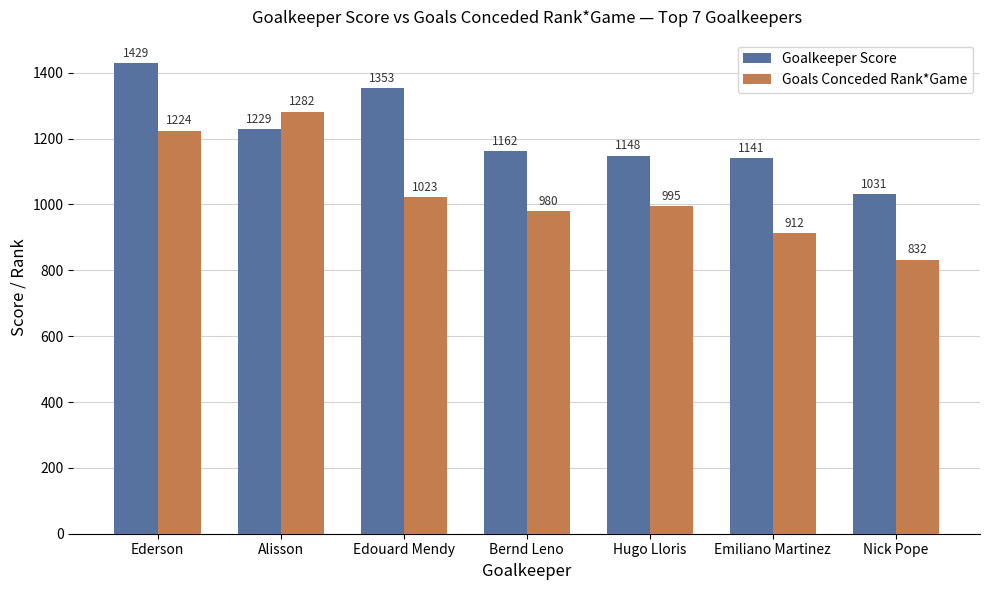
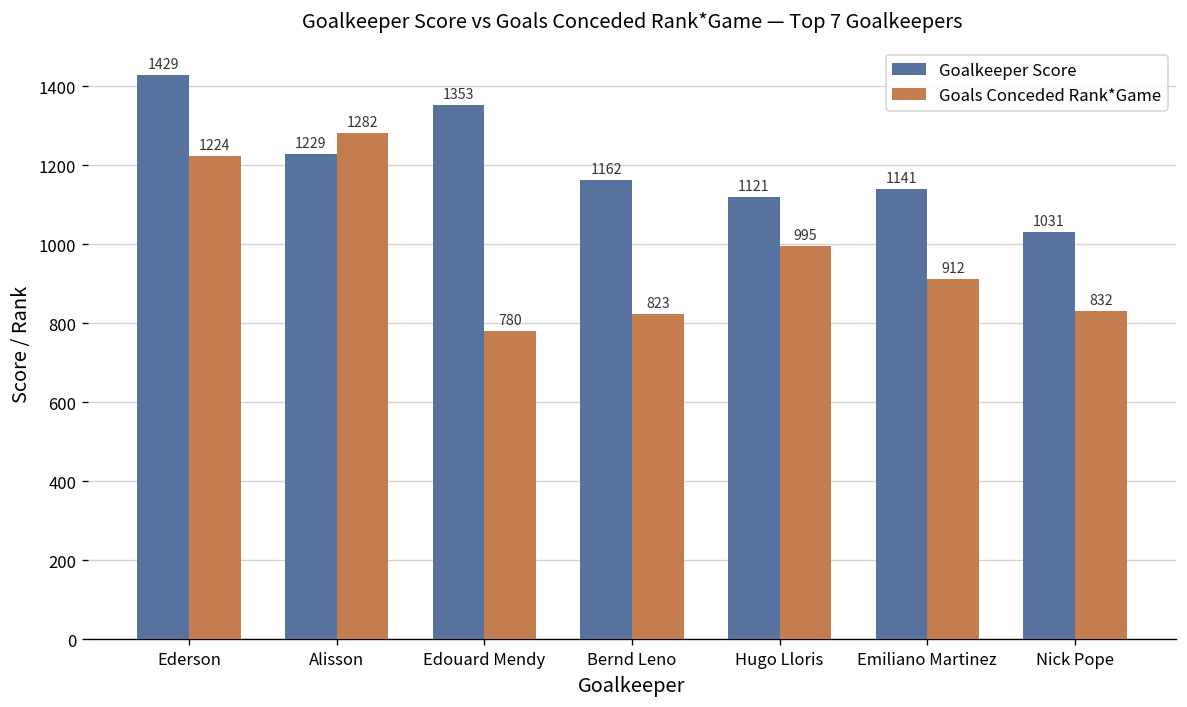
Goals Conceded Rank*Game, Edouard Mendy: 1023 -> 780
Goals Conceded Rank*Game, Bernd Leno: 980 -> 823
Goalkeeper Score, Hugo Lloris: 1148 -> 1121
